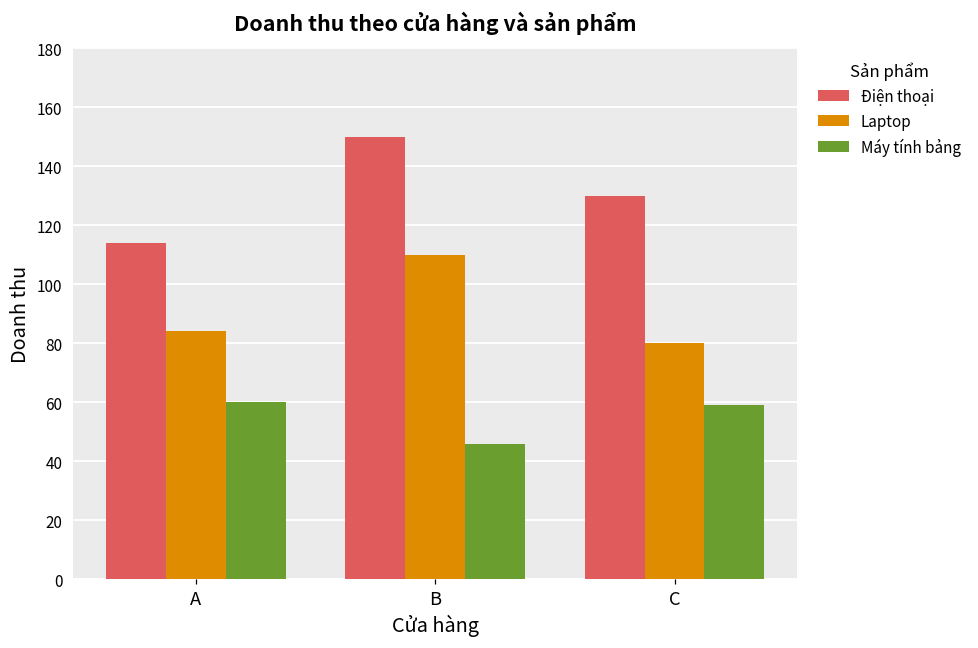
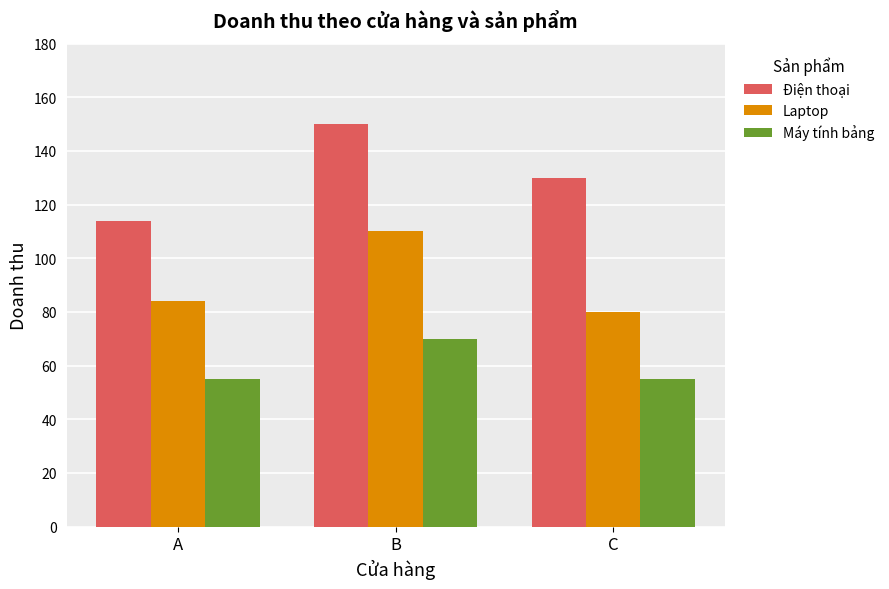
Máy tính bảng, A: 60 -> 55
Máy tính bảng, B: 46 -> 70
Máy tính bảng, C: 59 -> 55
